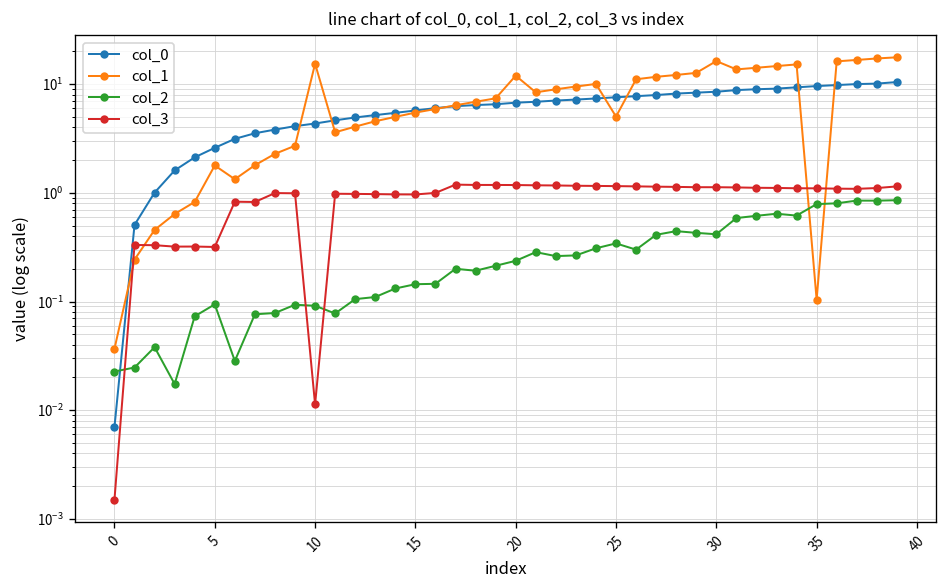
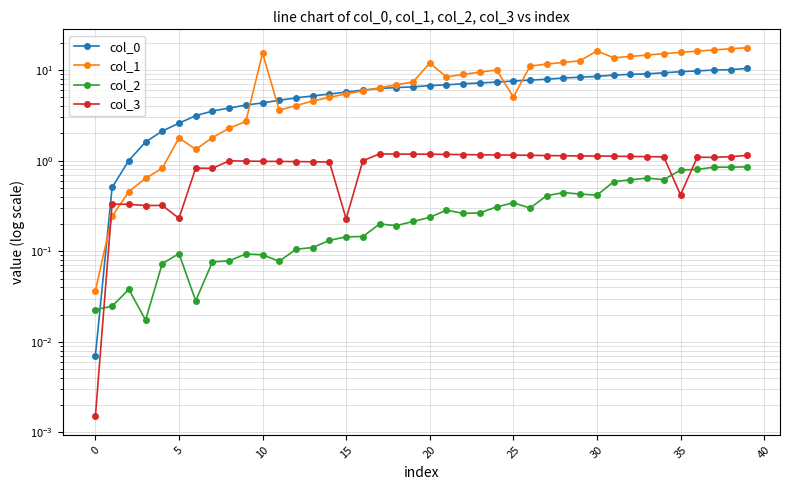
col_3, 5: 0.32 -> 0.23
col_3, 10: 0.011 -> 1.0
col_3, 15: 1.0 -> 0.23
col_1, 35: 0.10 -> 16
col_3, 35: 1.1 -> 0.4
